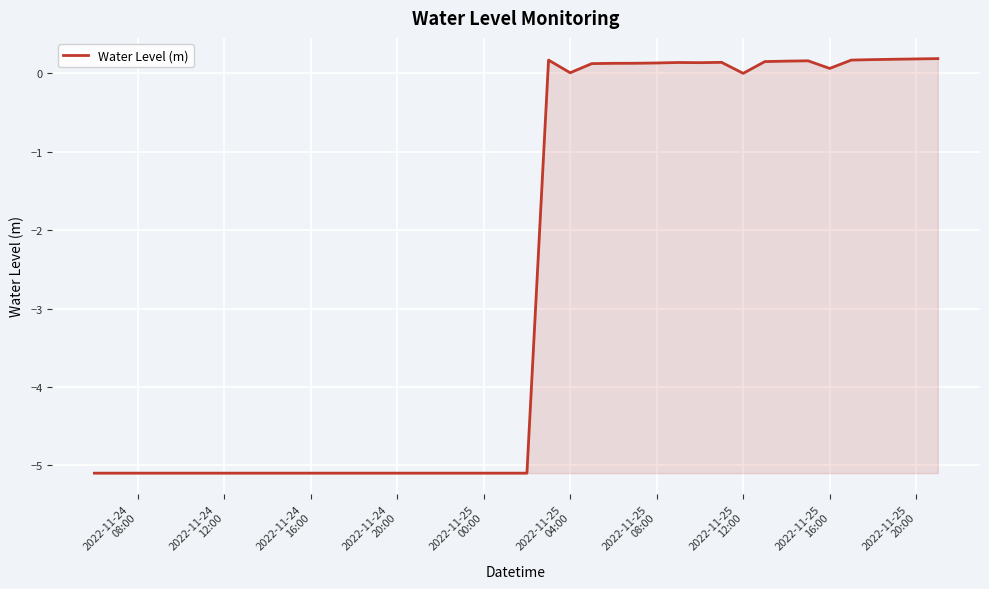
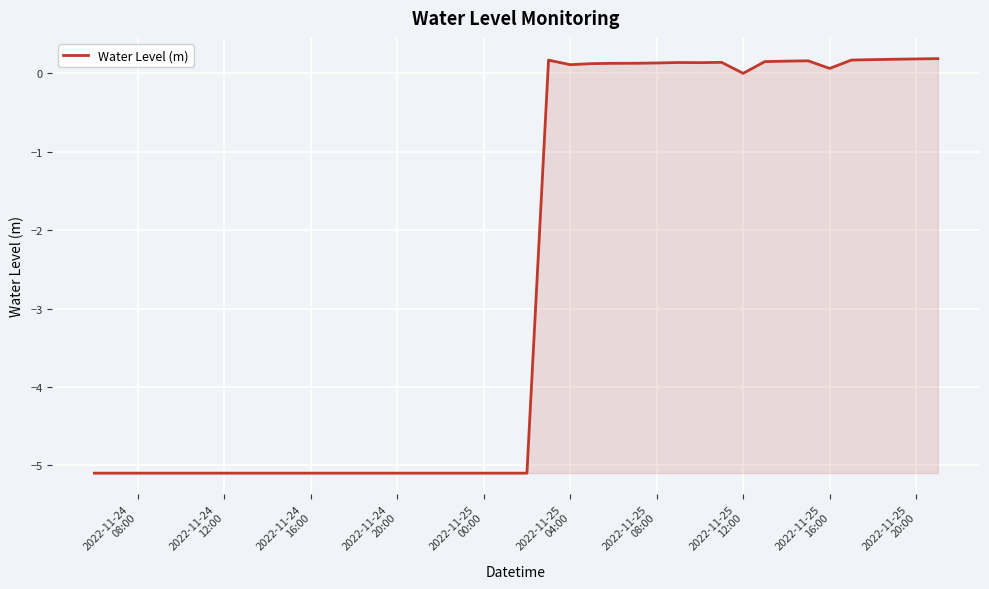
2022-11-25 04:00: 0.0 -> 0.1
